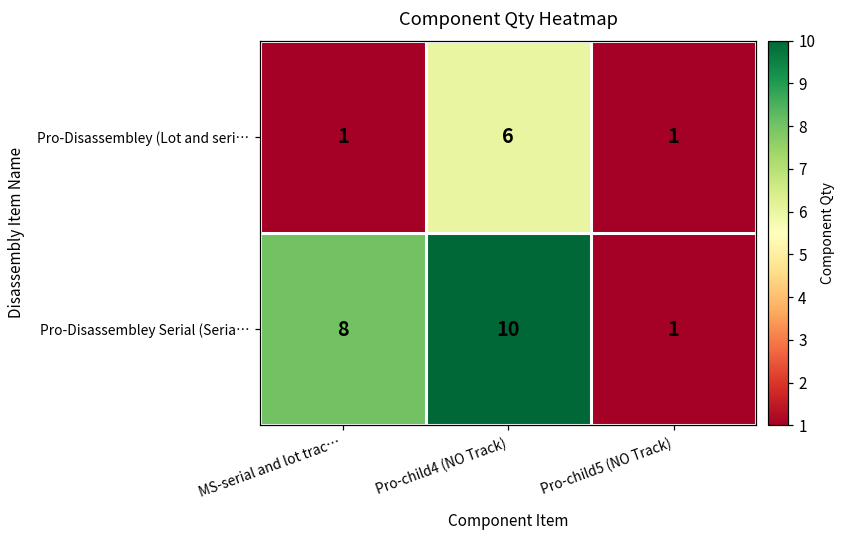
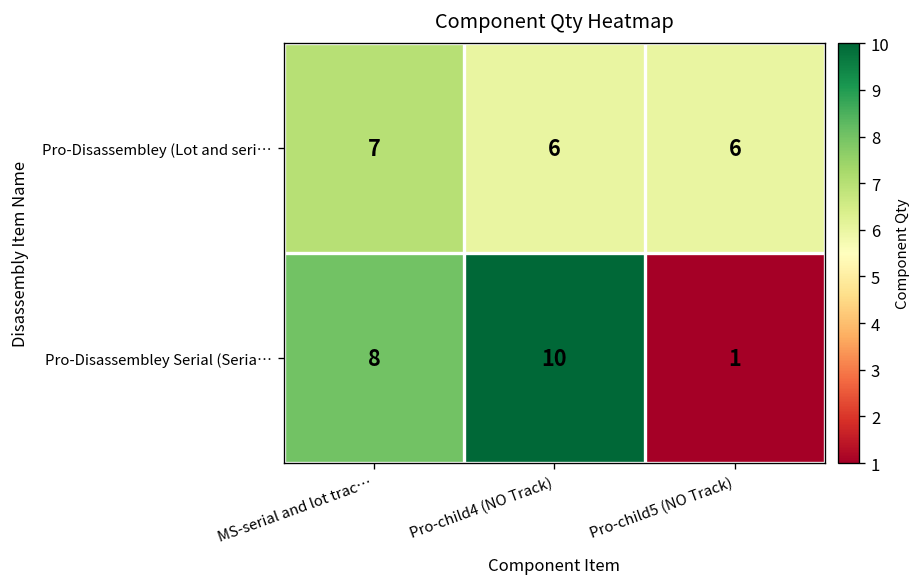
Pro-Disassembley (Lot and seri…, MS-serial and lot trac…: 1 -> 7
Pro-Disassembley (Lot and seri…, Pro-child5 (NO Track): 1 -> 6
